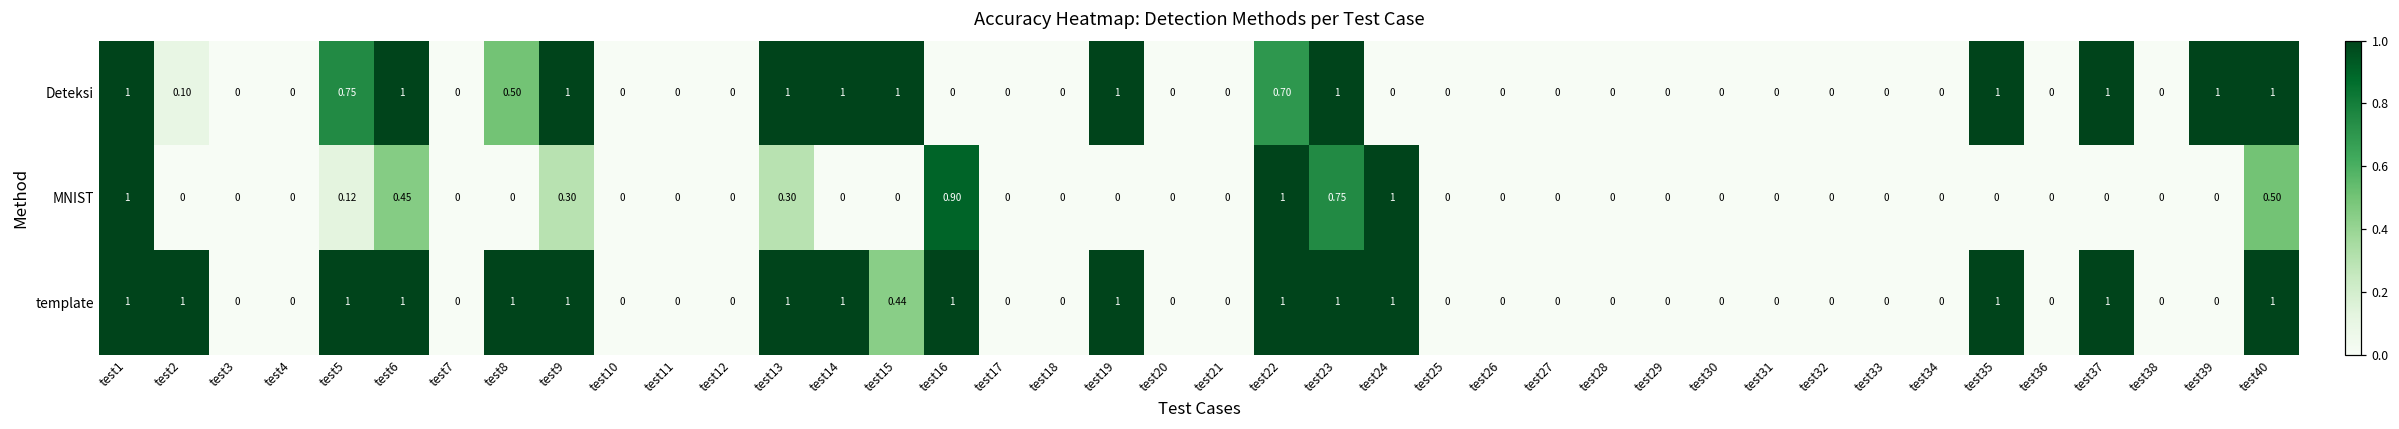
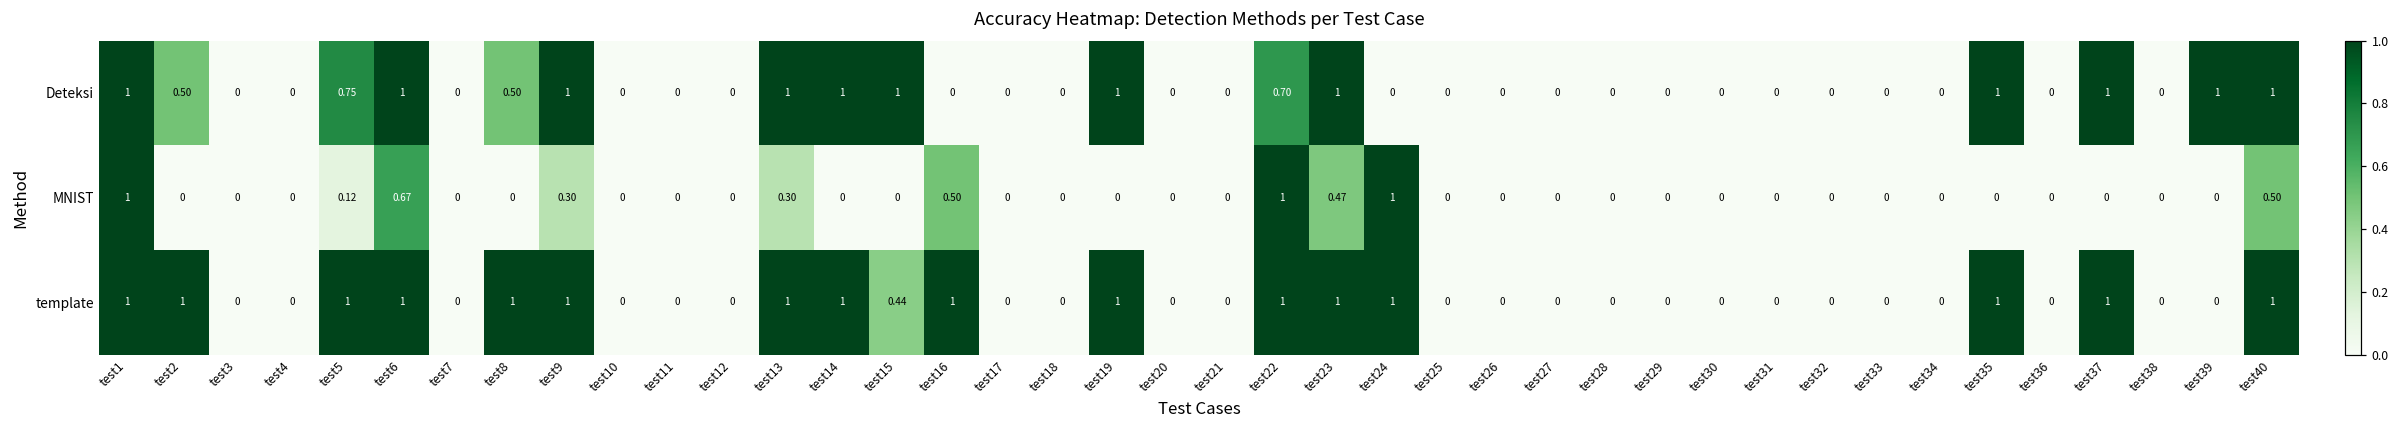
Deteksi, test2: 0.10 -> 0.50
MNIST, test6: 0.45 -> 0.67
MNIST, test16: 0.90 -> 0.50
MNIST, test23: 0.75 -> 0.47
